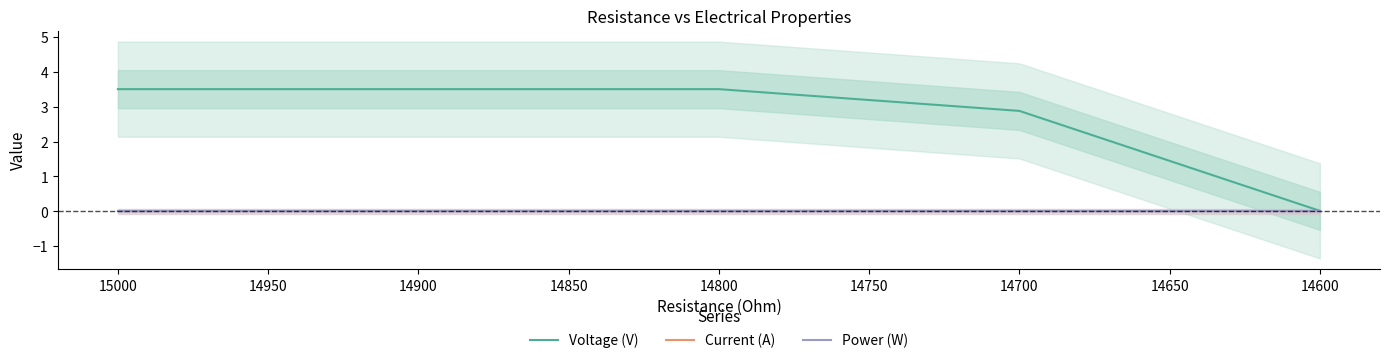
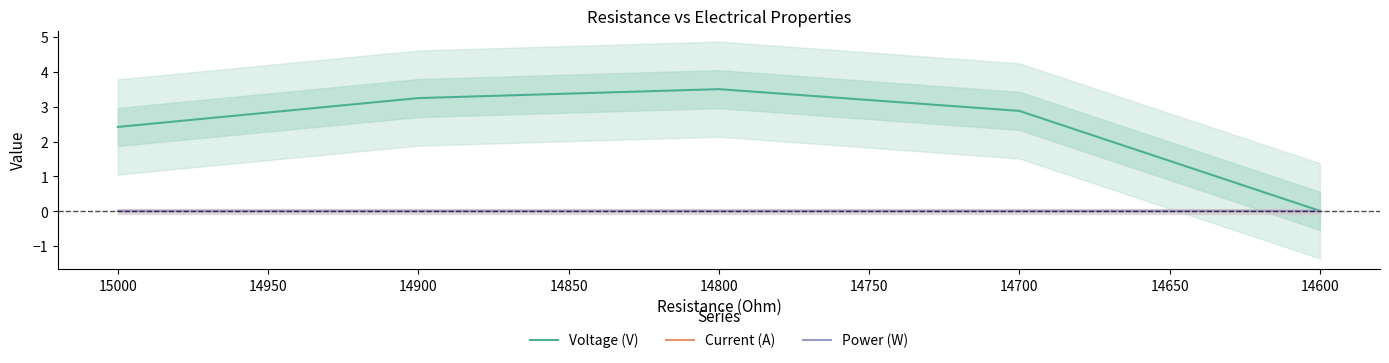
Voltage (V), 15000: 3.5 -> 2.4
Voltage (V), 14900: 3.5 -> 3.2
